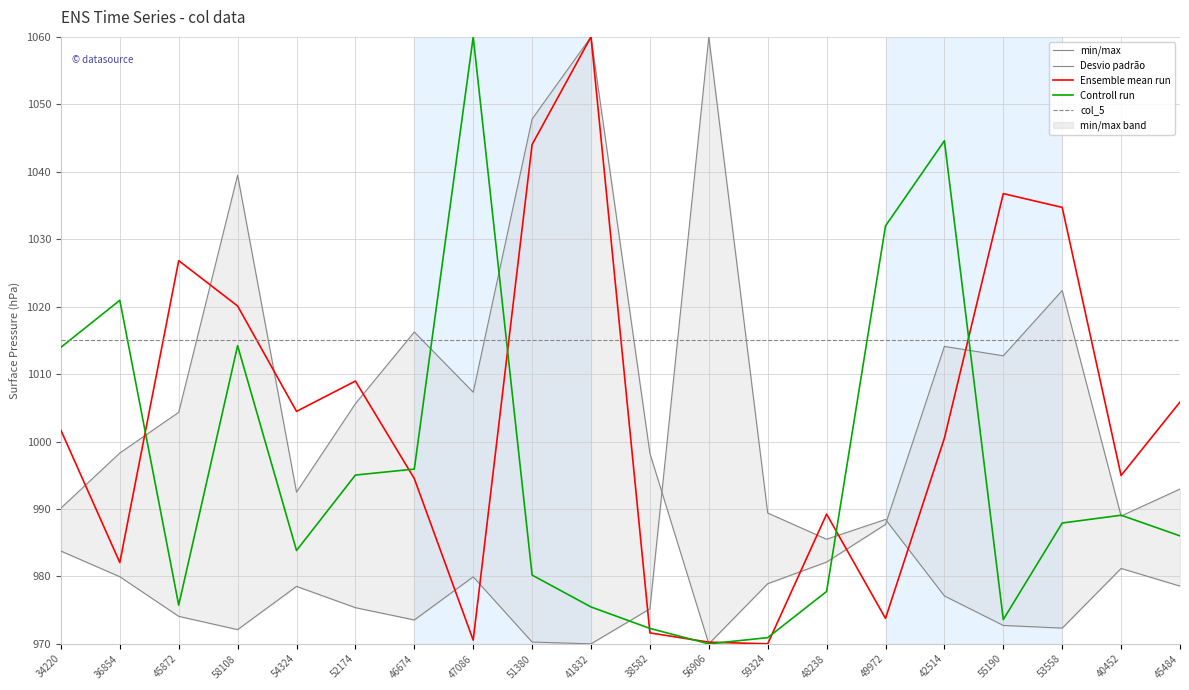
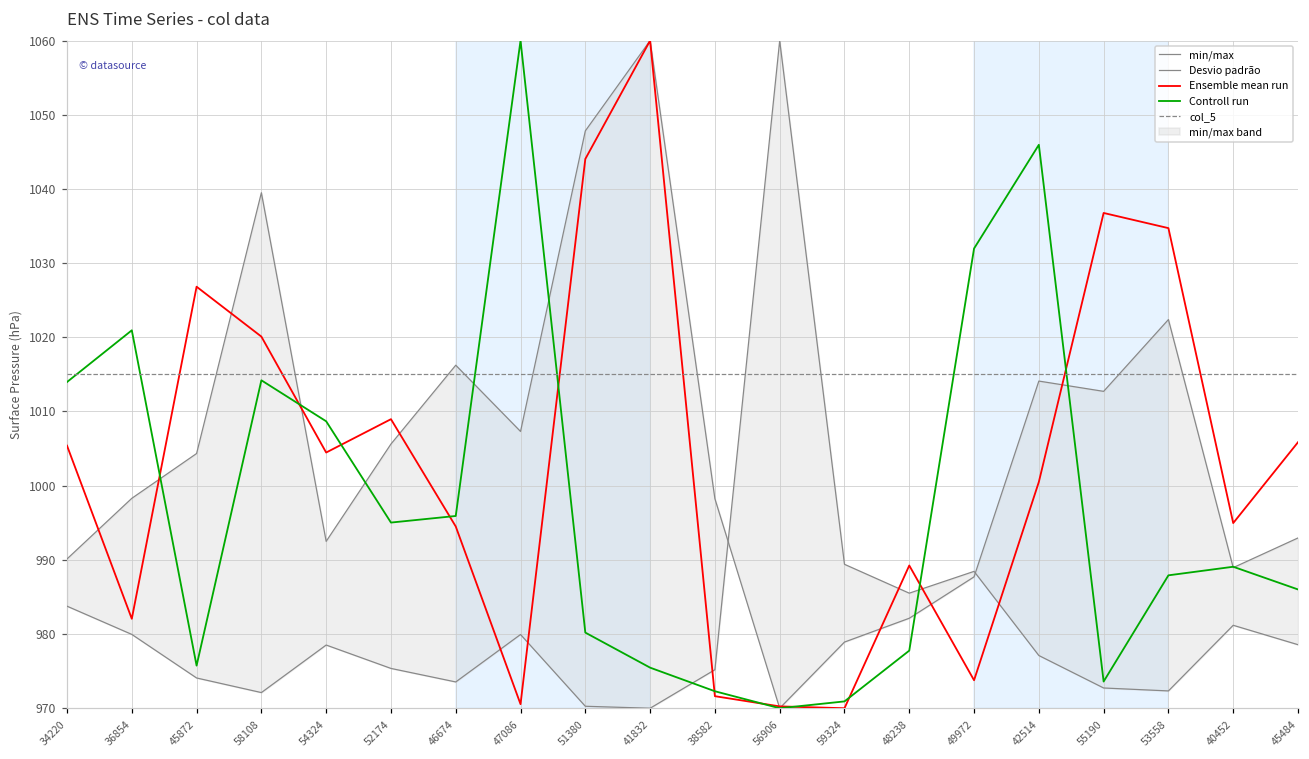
Ensemble mean run, 34220: 1002 -> 1005
Controll run, 54324: 984 -> 1009
Controll run, 42514: 1045 -> 1046
